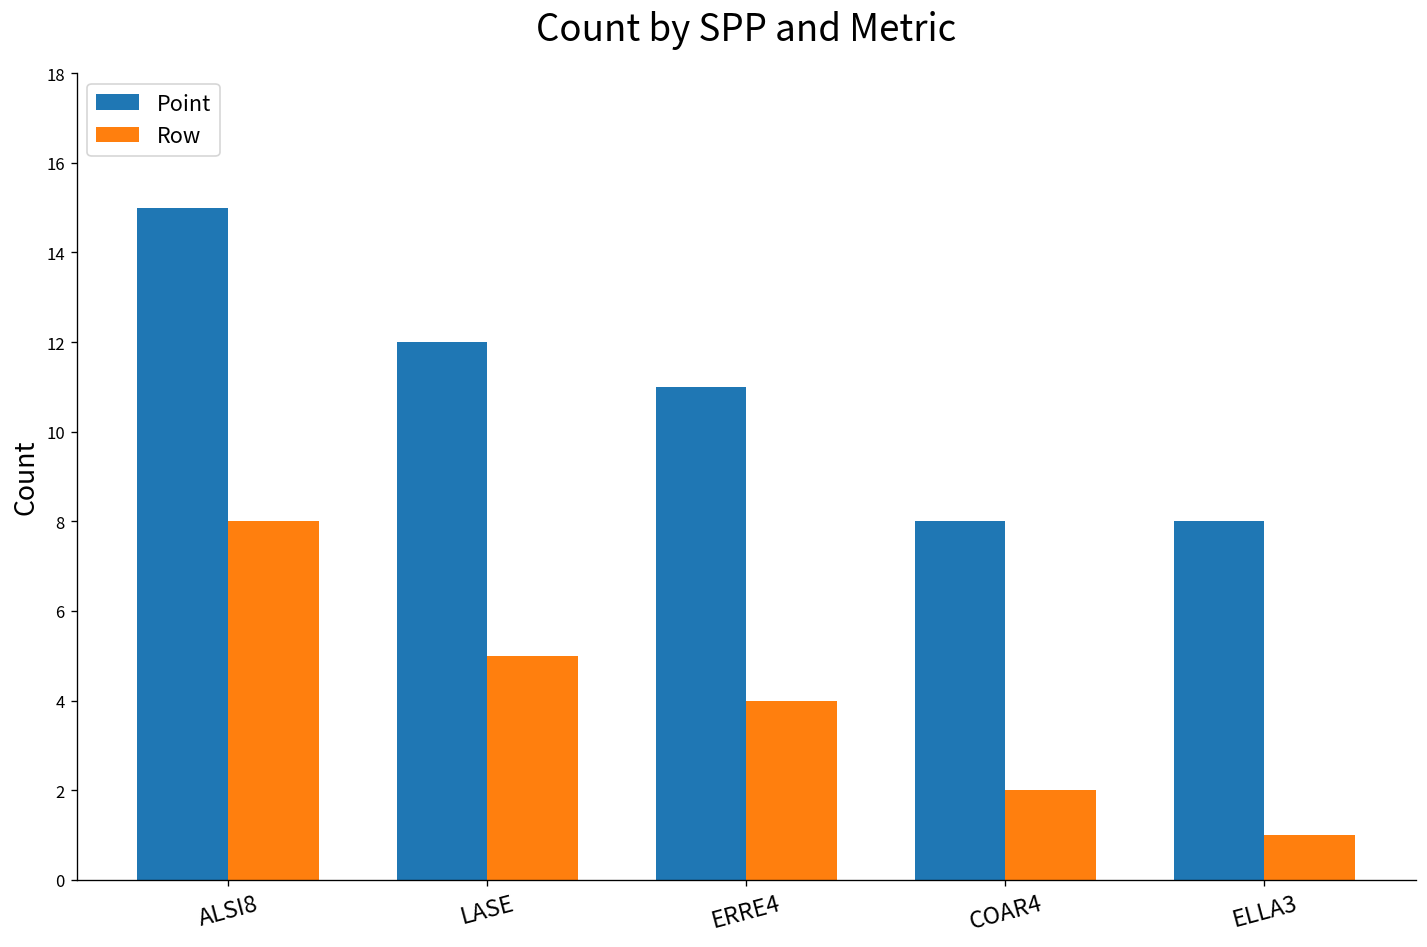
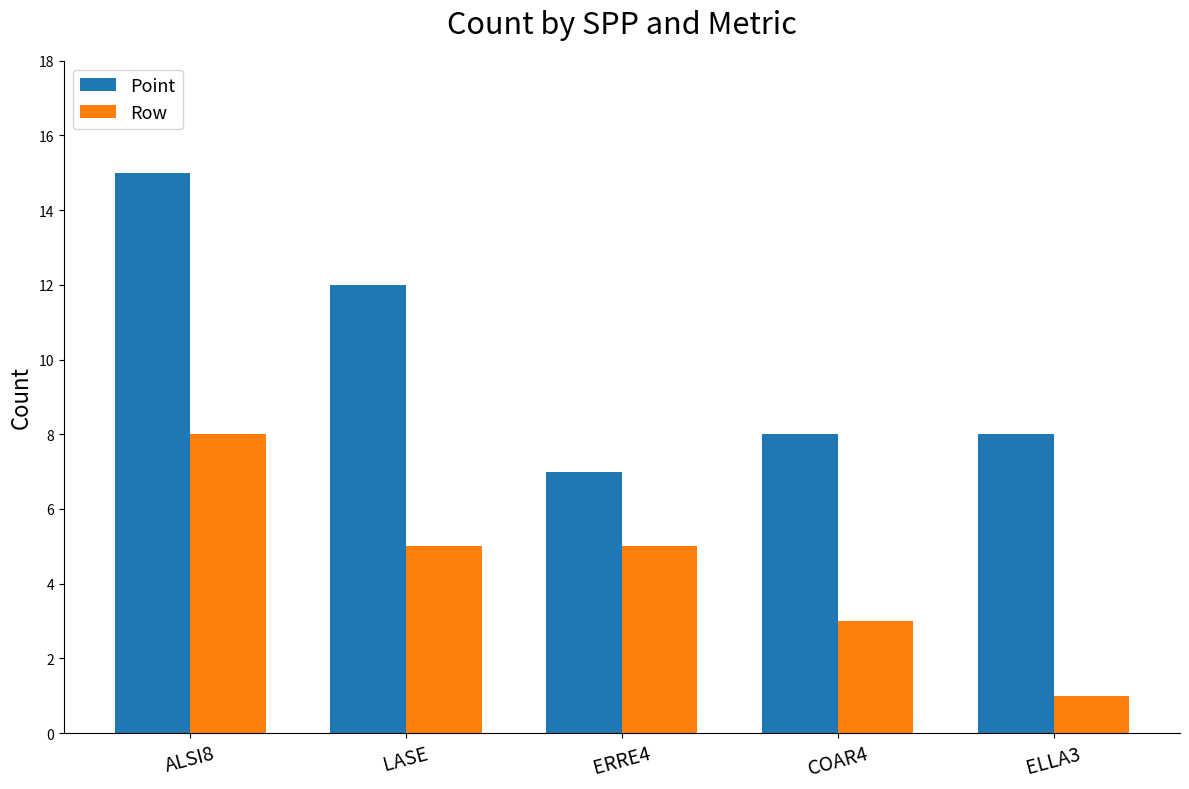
Point, ERRE4: 11 -> 7
Row, ERRE4: 4 -> 5
Row, COAR4: 2 -> 3
